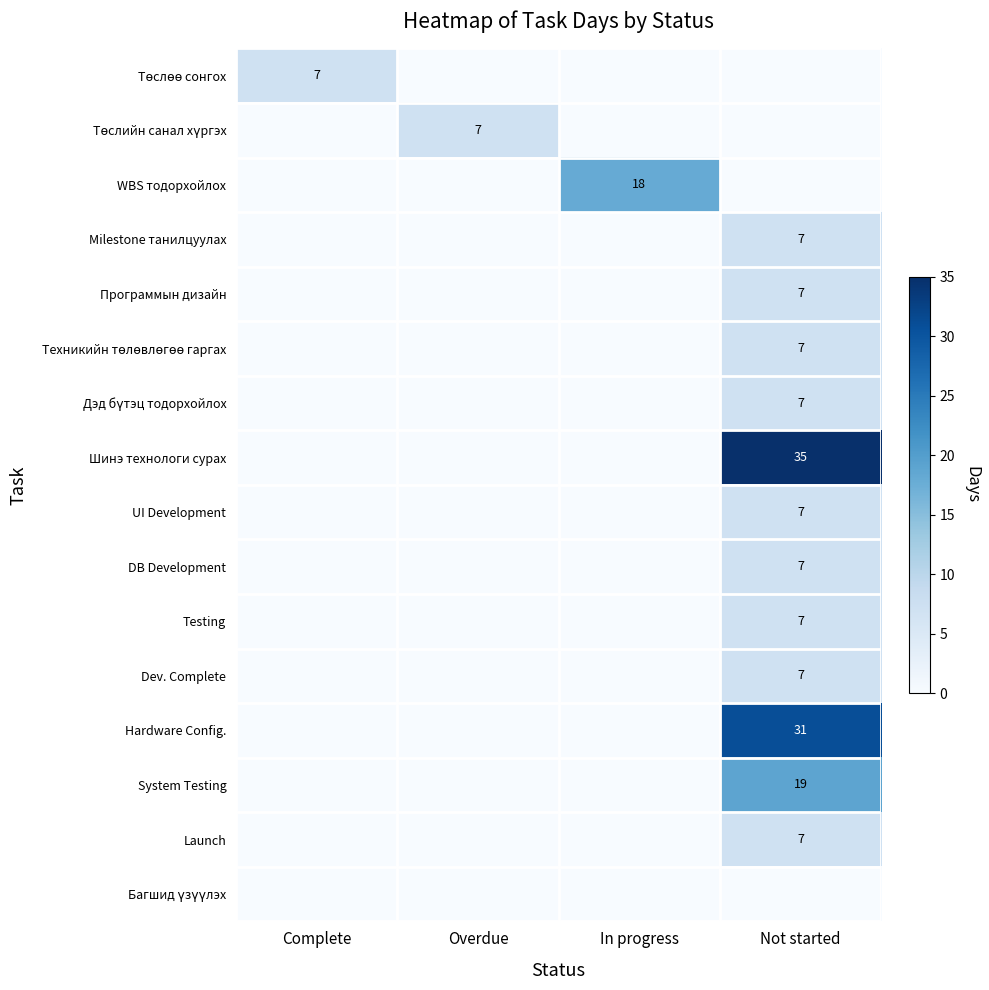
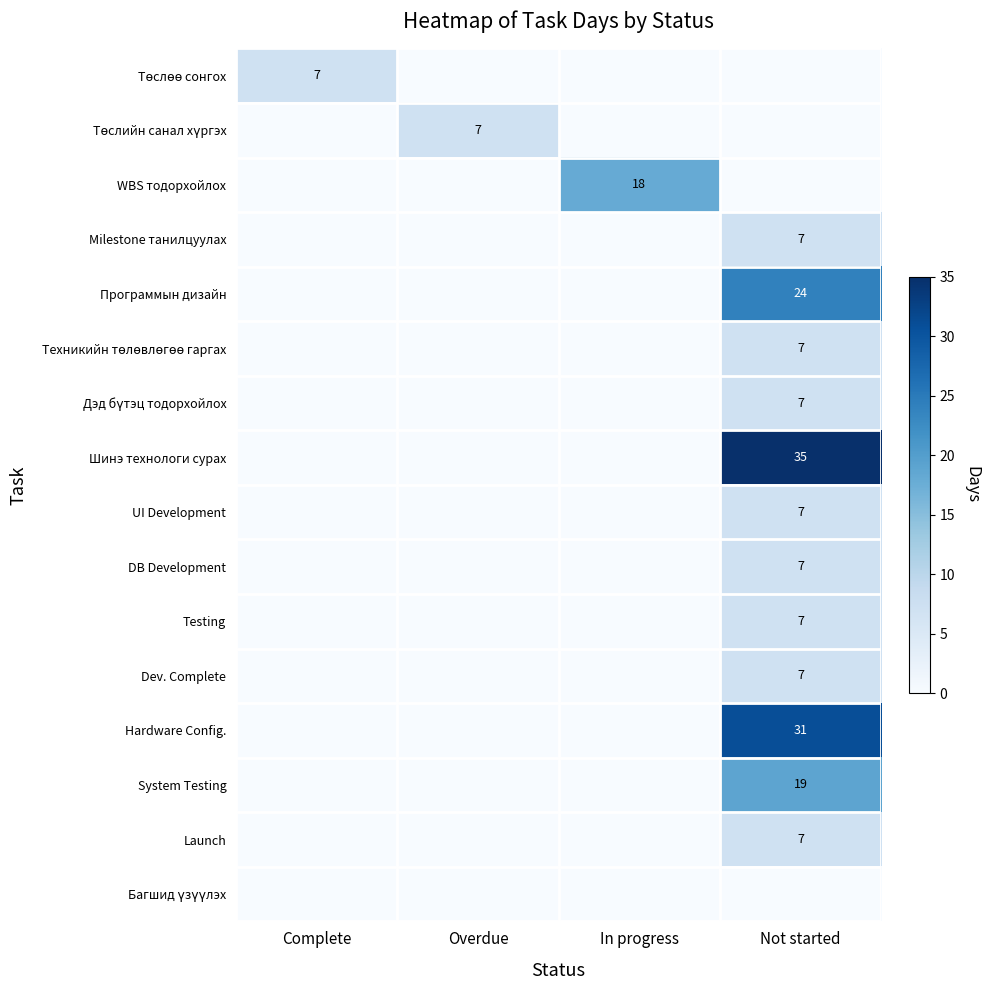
Программын дизайн, Not started: 7 -> 24
